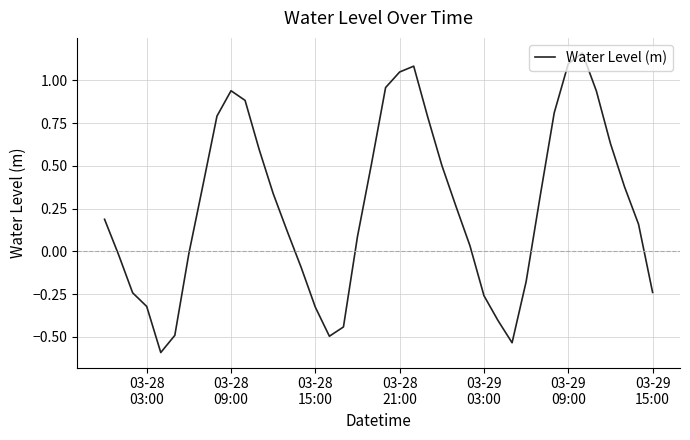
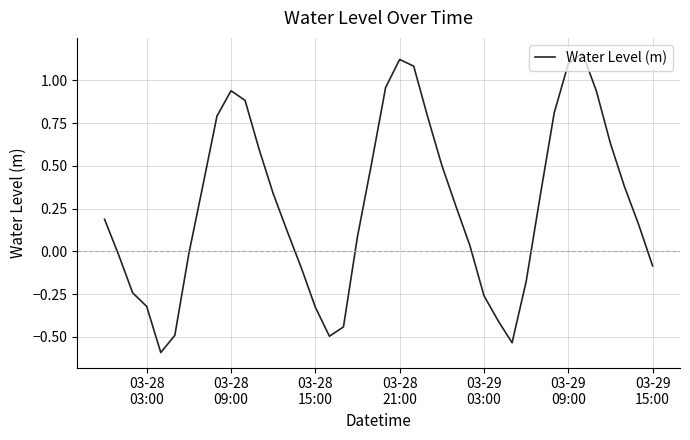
03-28 21:00: 1.05 -> 1.12
03-29 15:00: -0.24 -> -0.08
